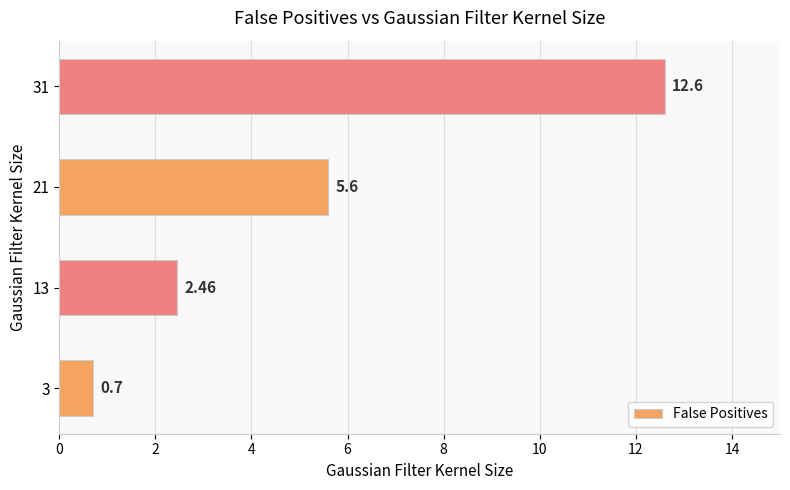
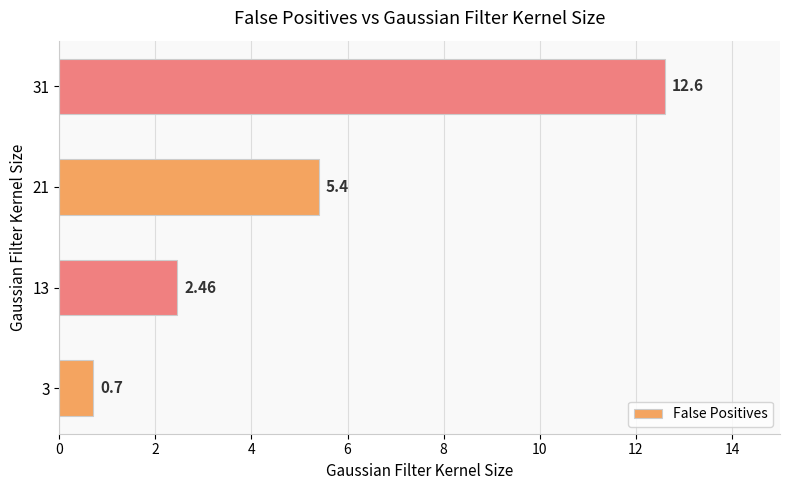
21: 5.6 -> 5.4
